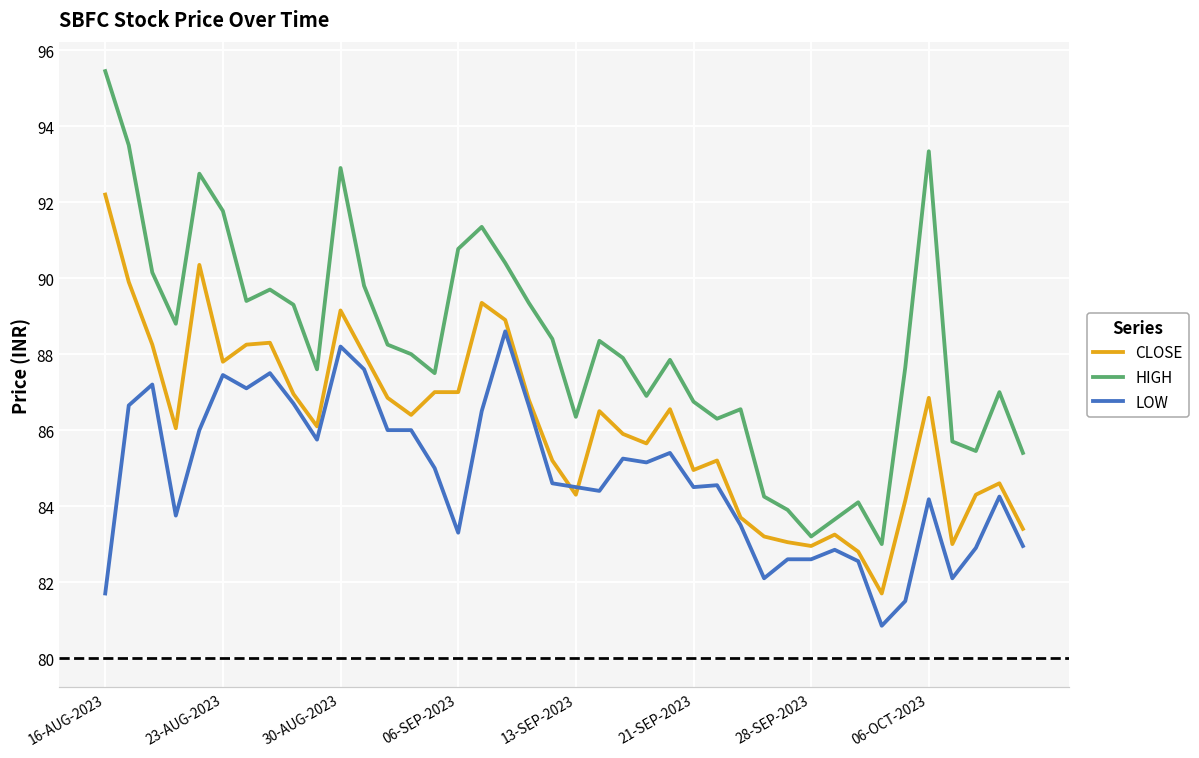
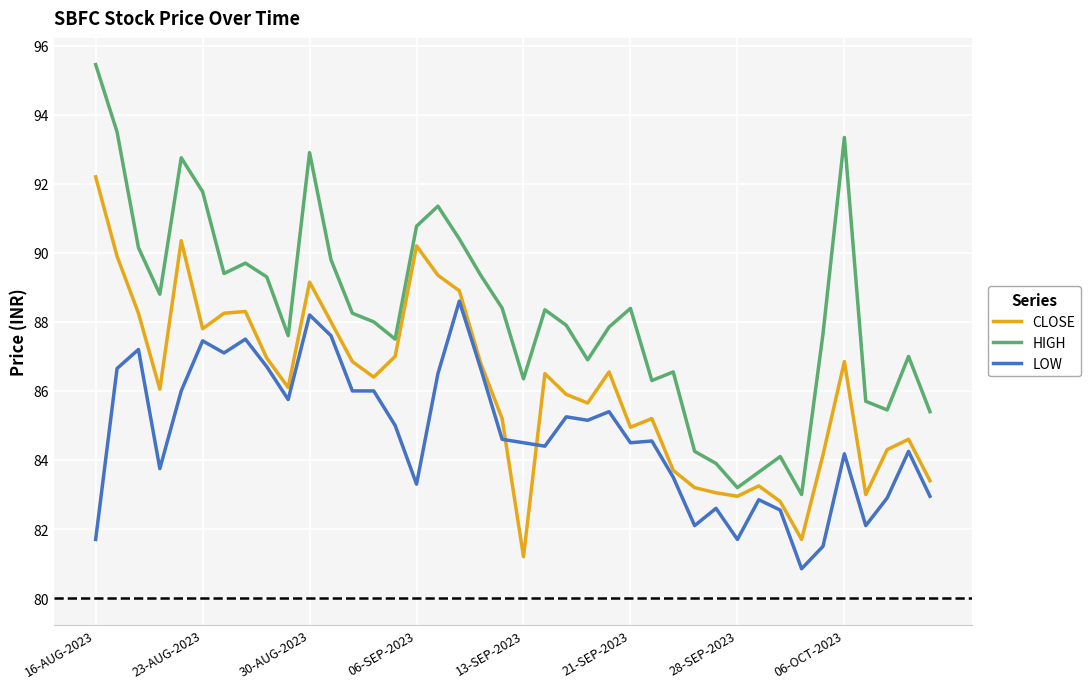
CLOSE, 06-SEP-2023: 87.0 -> 90.2
CLOSE, 13-SEP-2023: 84.3 -> 81.2
HIGH, 21-SEP-2023: 86.8 -> 88.4
LOW, 28-SEP-2023: 82.6 -> 81.7
